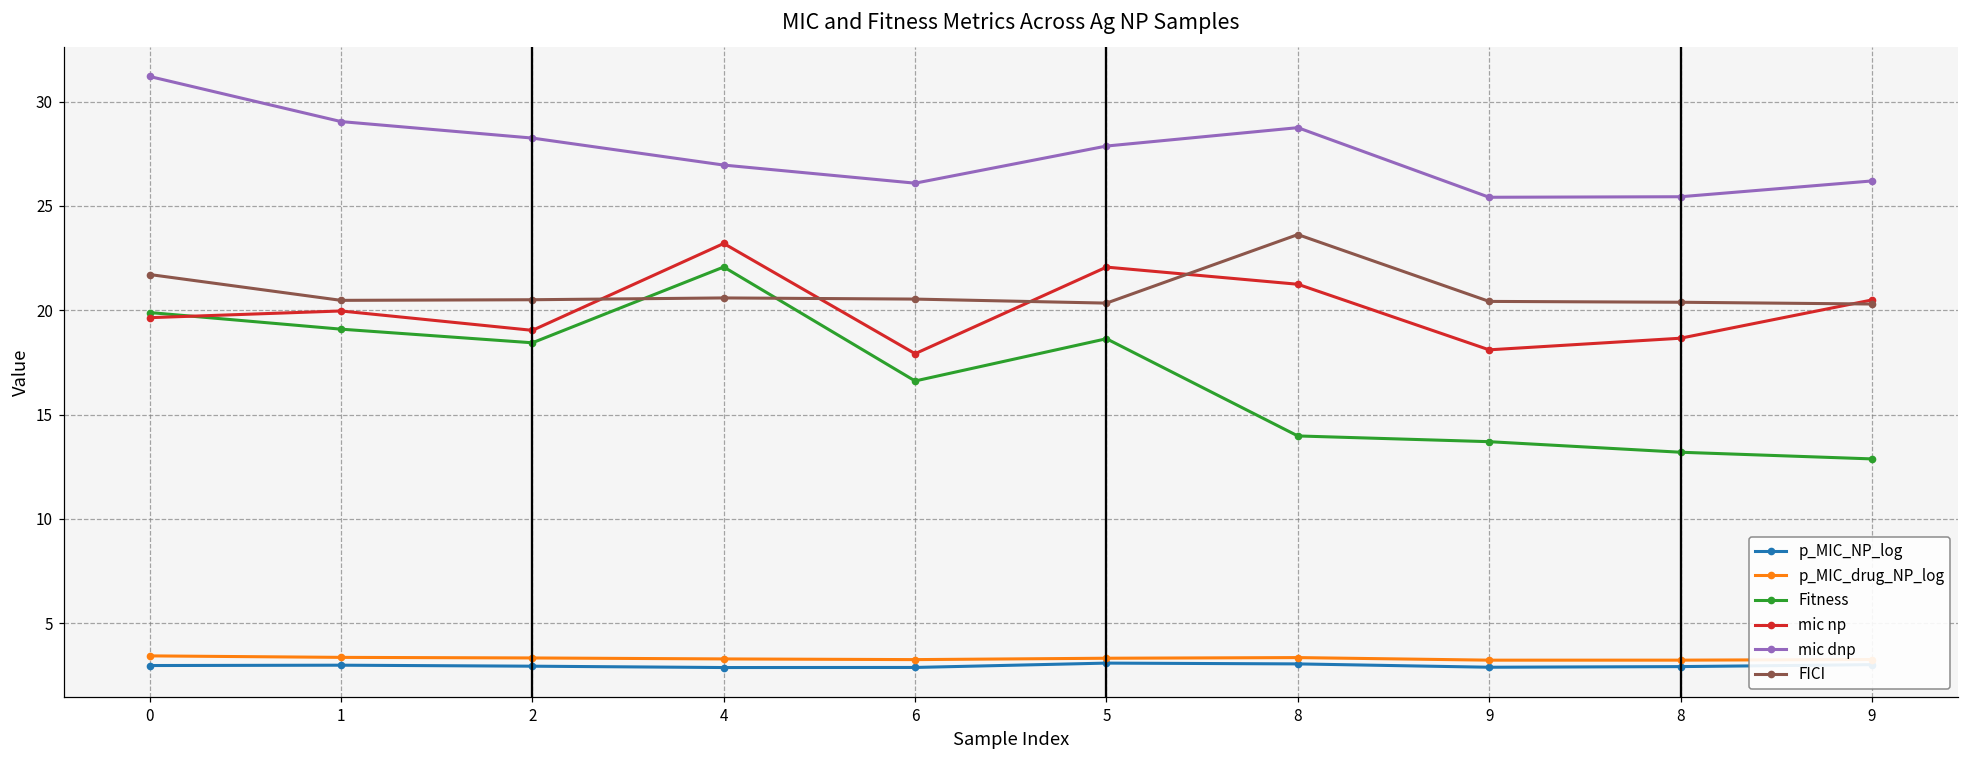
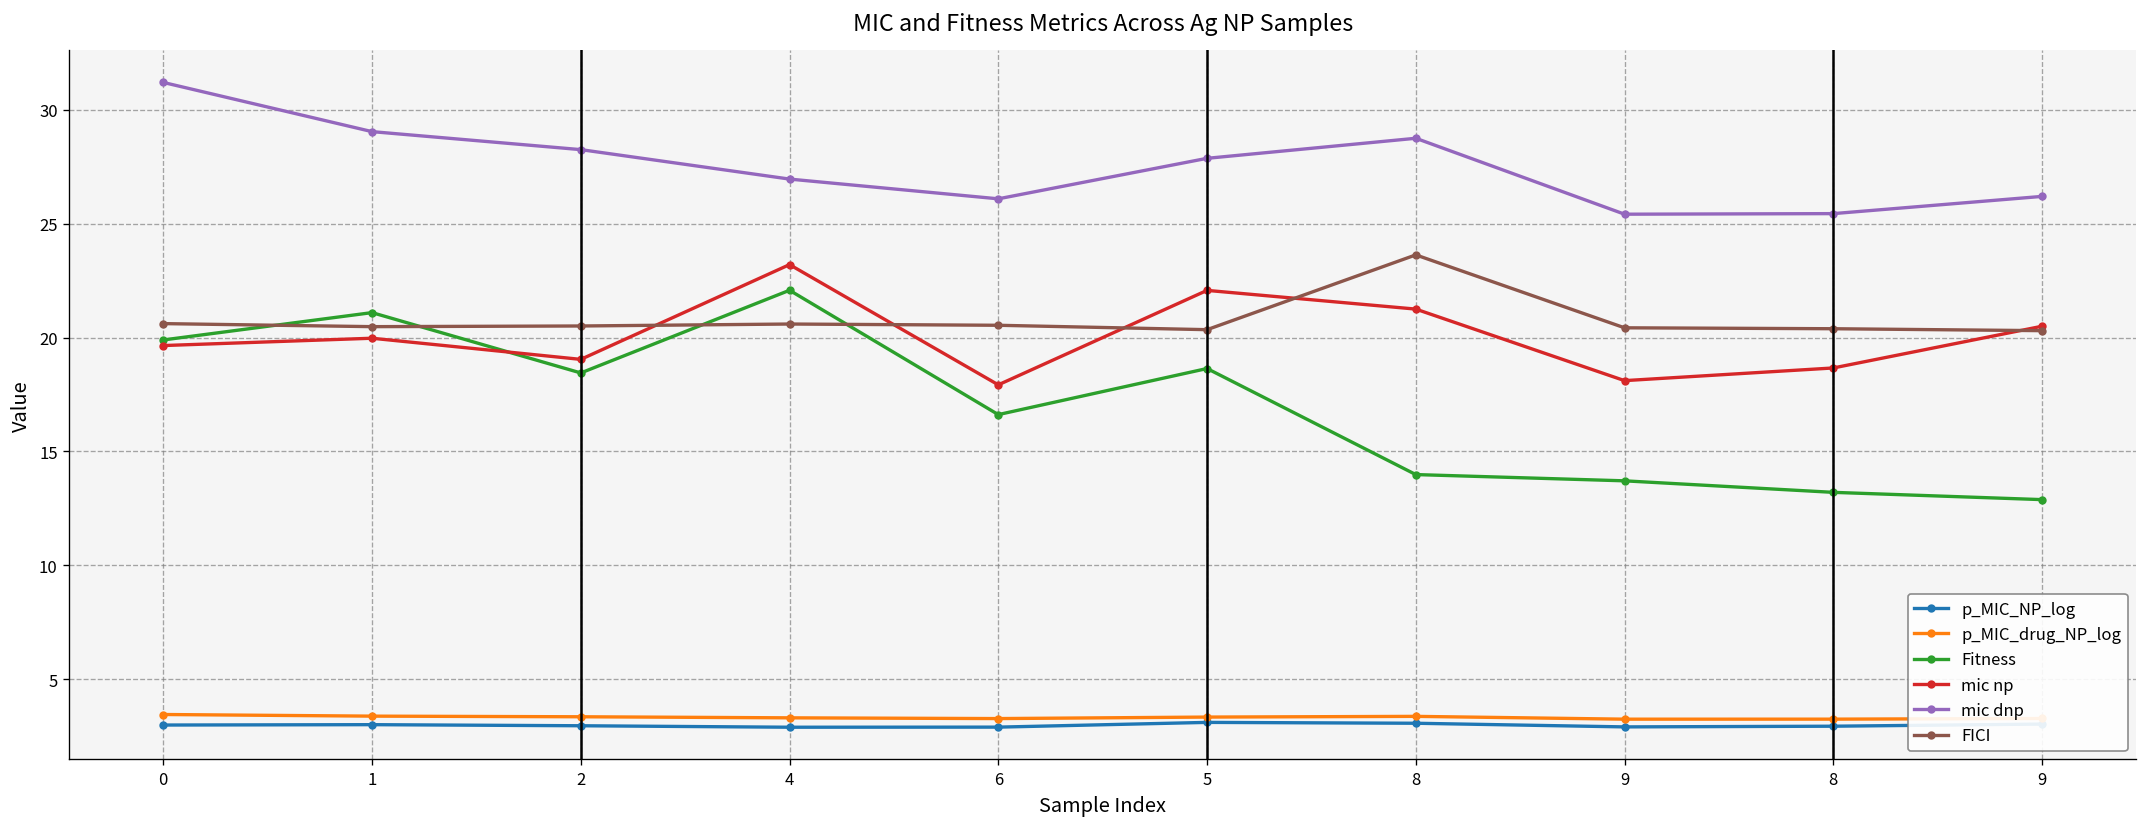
FICI, 0: 21.7 -> 20.6
Fitness, 1: 19.1 -> 21.1
